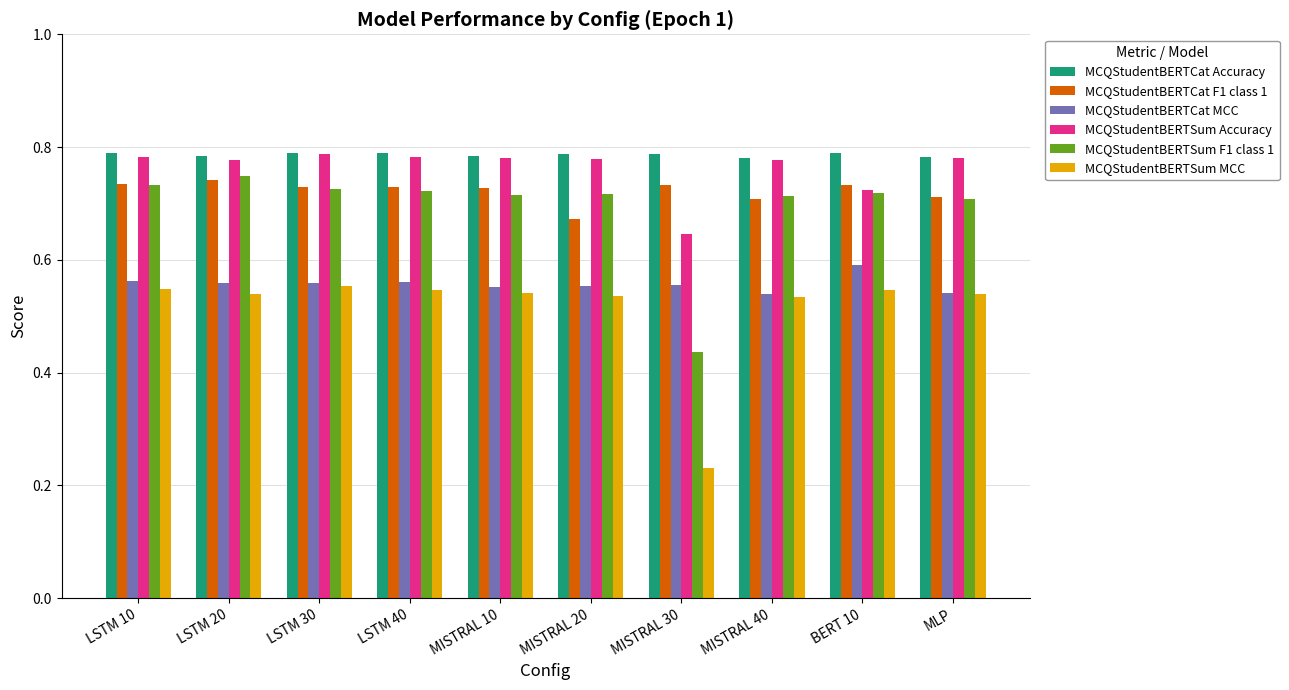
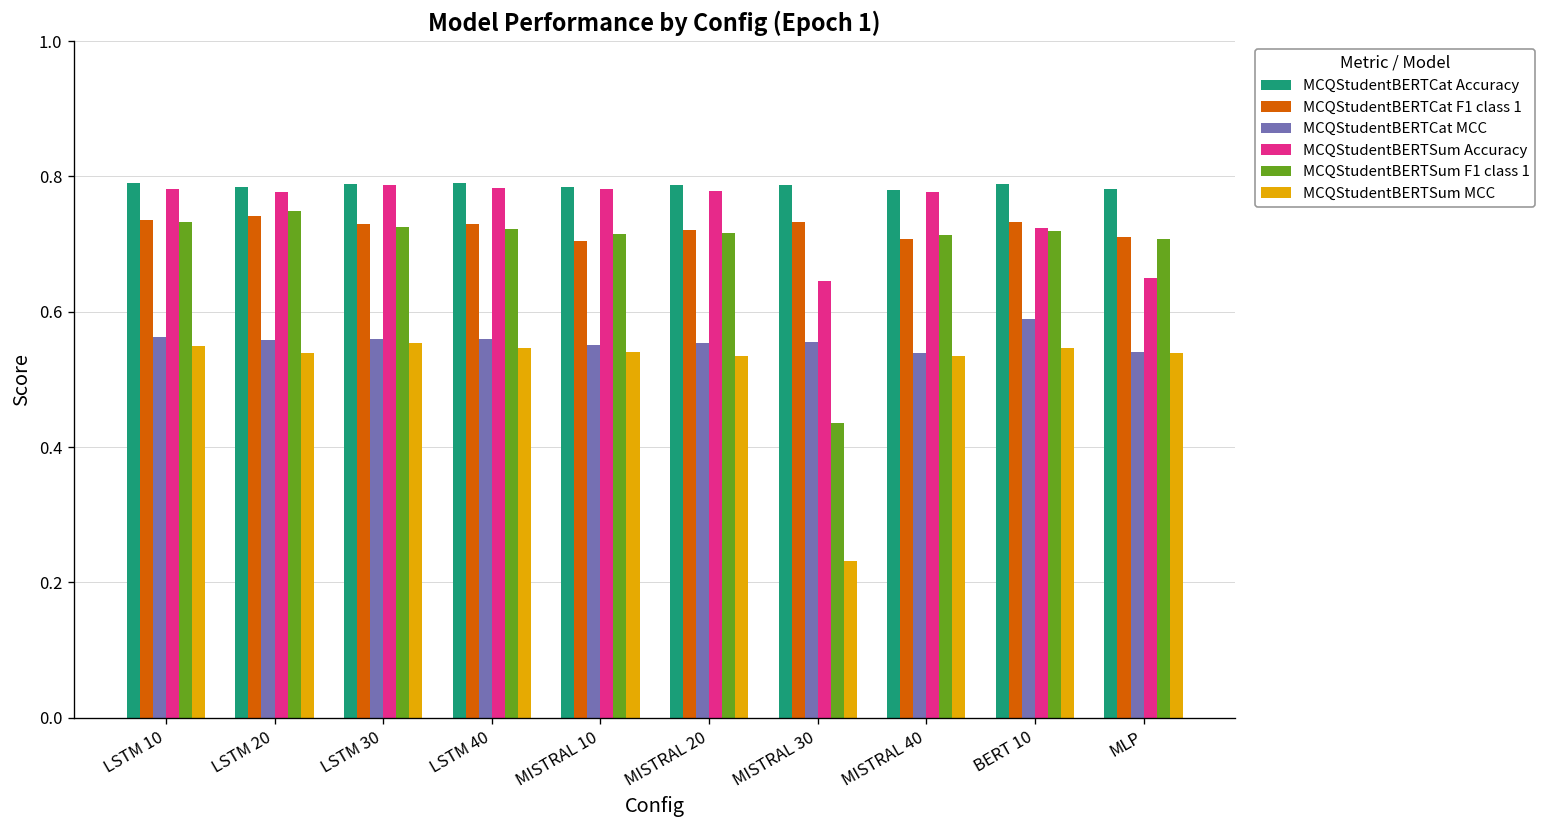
MCQStudentBERTCat F1 class 1, MISTRAL 10: 0.73 -> 0.70
MCQStudentBERTCat F1 class 1, MISTRAL 20: 0.67 -> 0.72
MCQStudentBERTSum Accuracy, MLP: 0.78 -> 0.65
